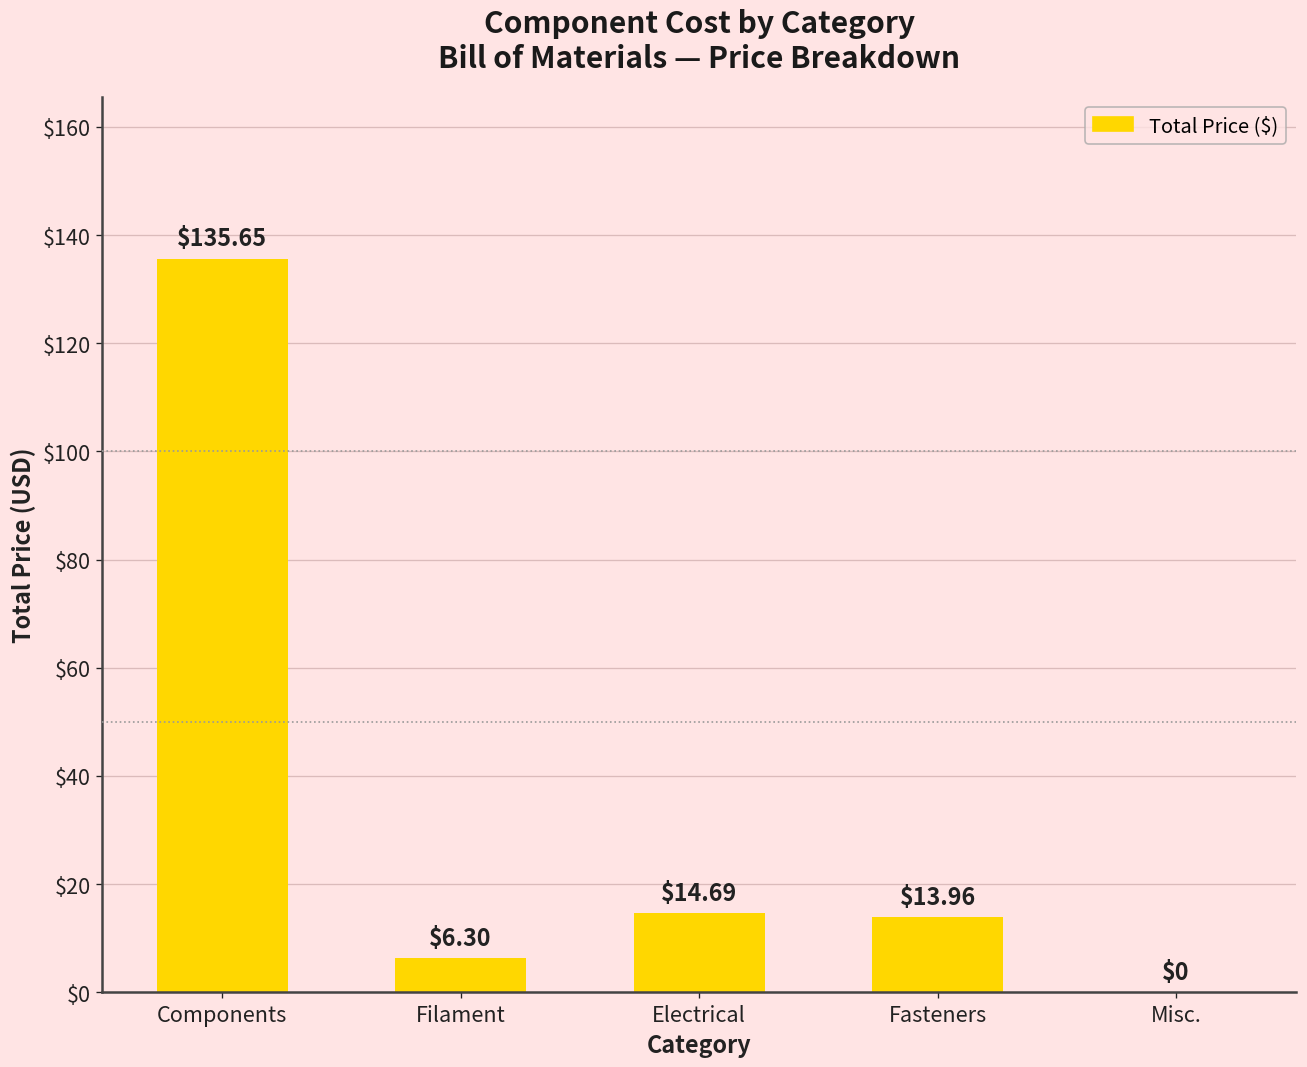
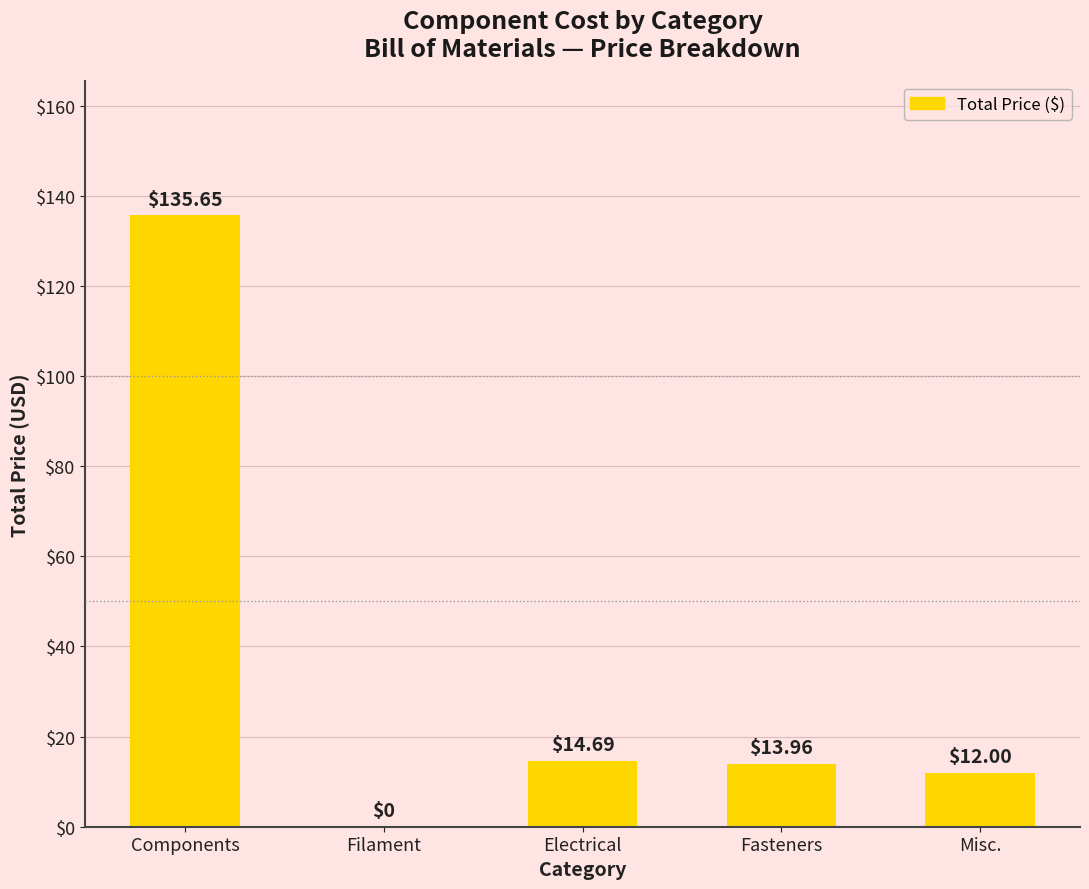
Filament: $6.30 -> $0
Misc.: $0 -> $12.00
